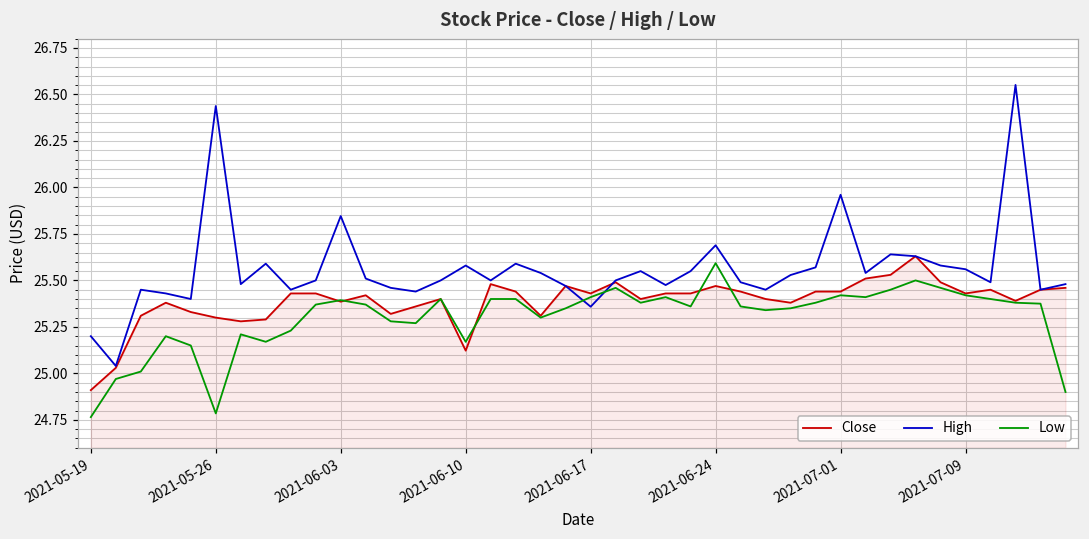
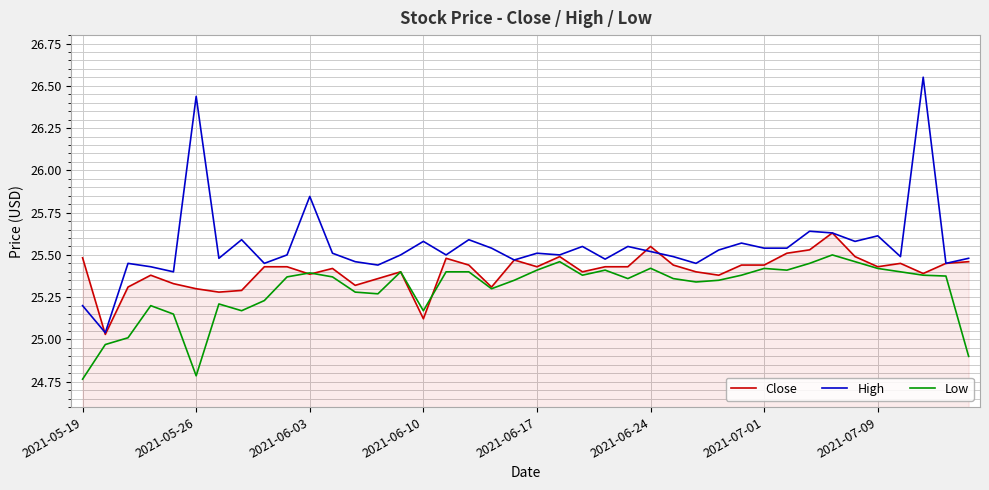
Close, 2021-05-19: 24.91 -> 25.48
High, 2021-06-17: 25.36 -> 25.51
Close, 2021-06-24: 25.47 -> 25.55
High, 2021-06-24: 25.69 -> 25.52
Low, 2021-06-24: 25.59 -> 25.42
High, 2021-07-01: 25.96 -> 25.54
High, 2021-07-09: 25.56 -> 25.61
